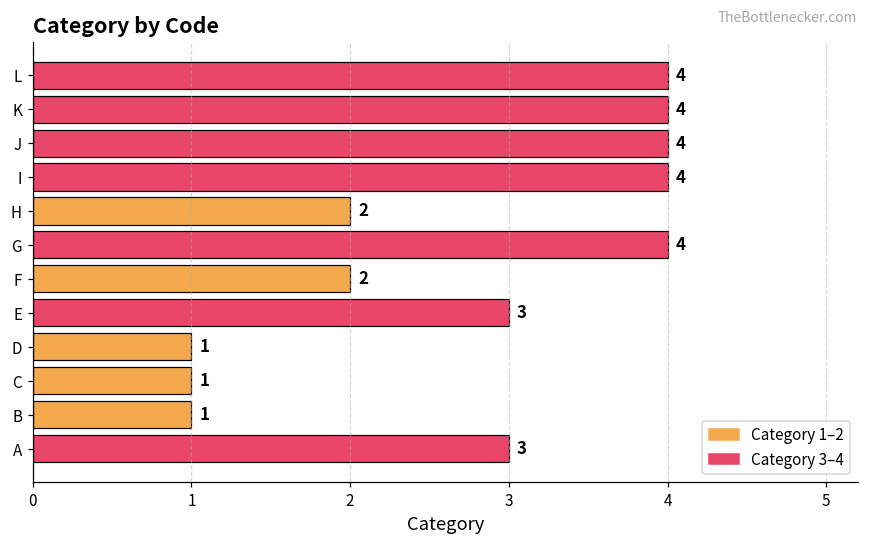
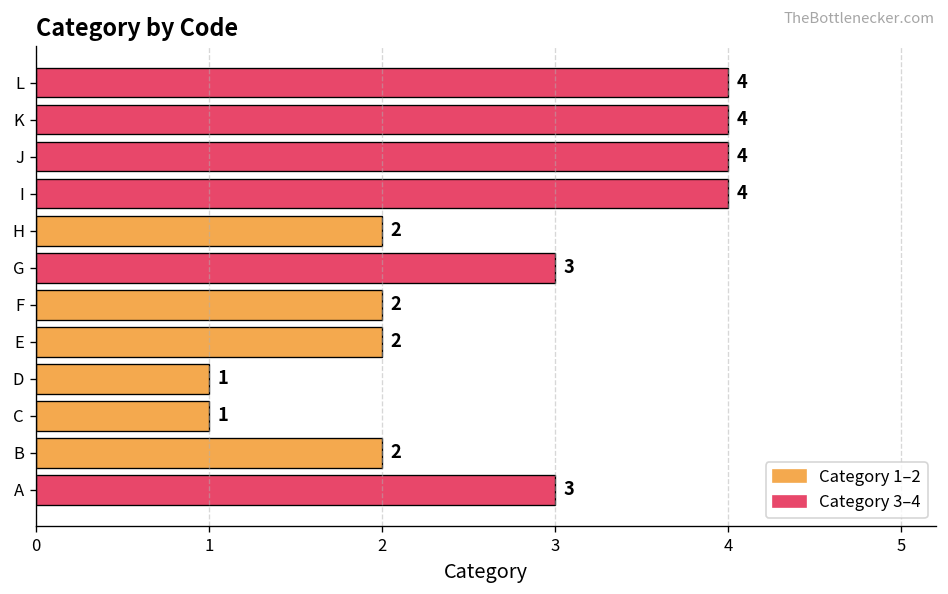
G: 4 -> 3
E: 3 -> 2
B: 1 -> 2
